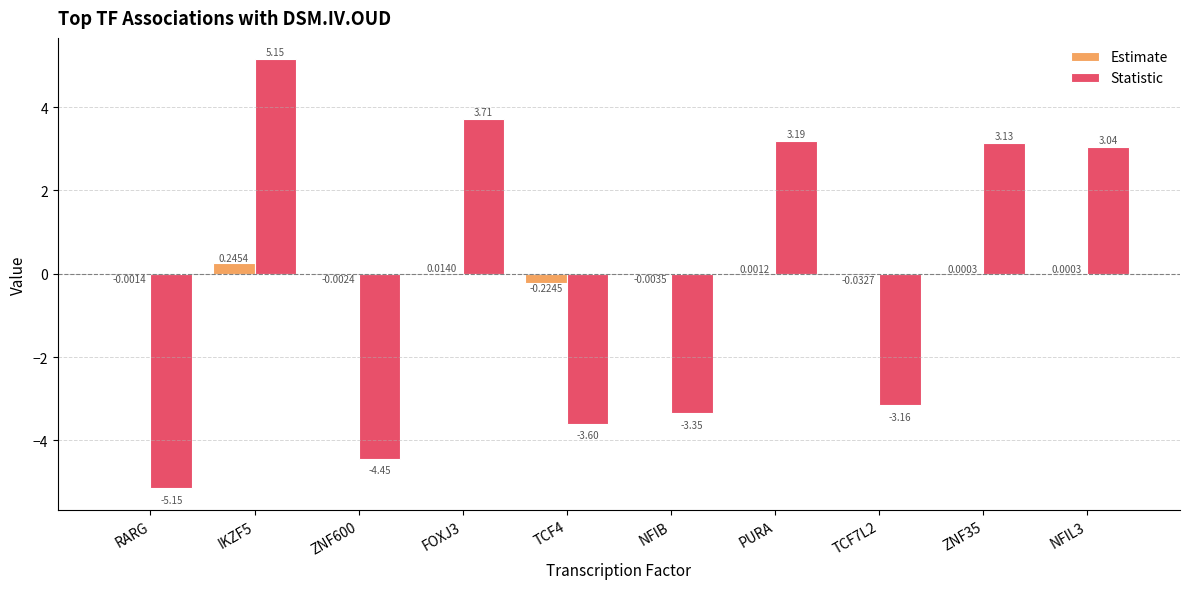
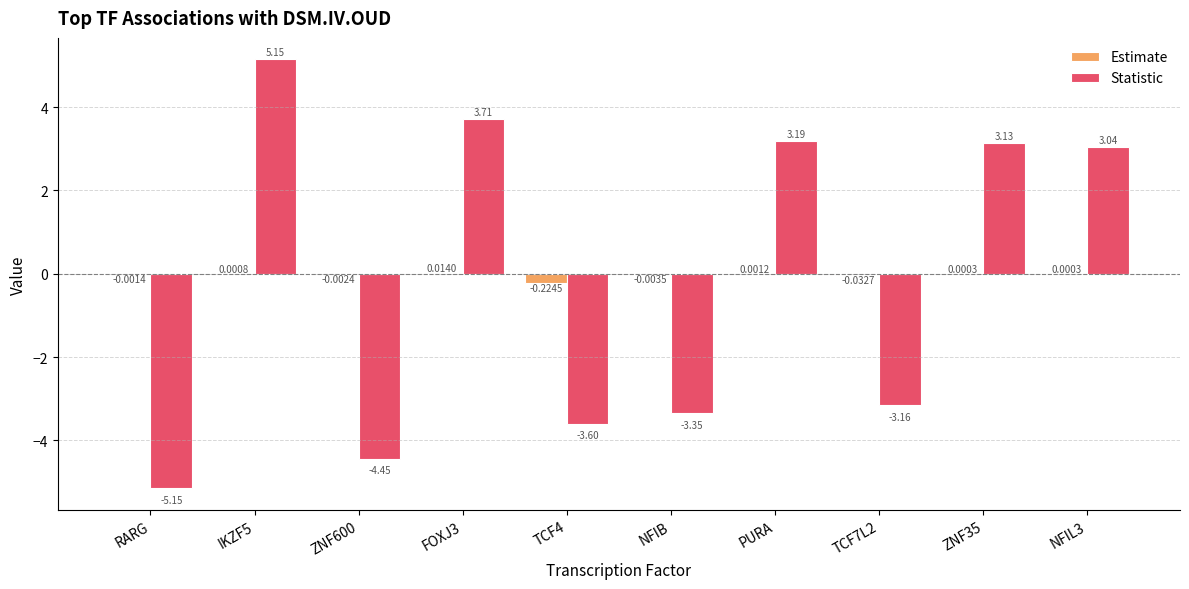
Estimate, IKZF5: 0.2454 -> 0.0008
